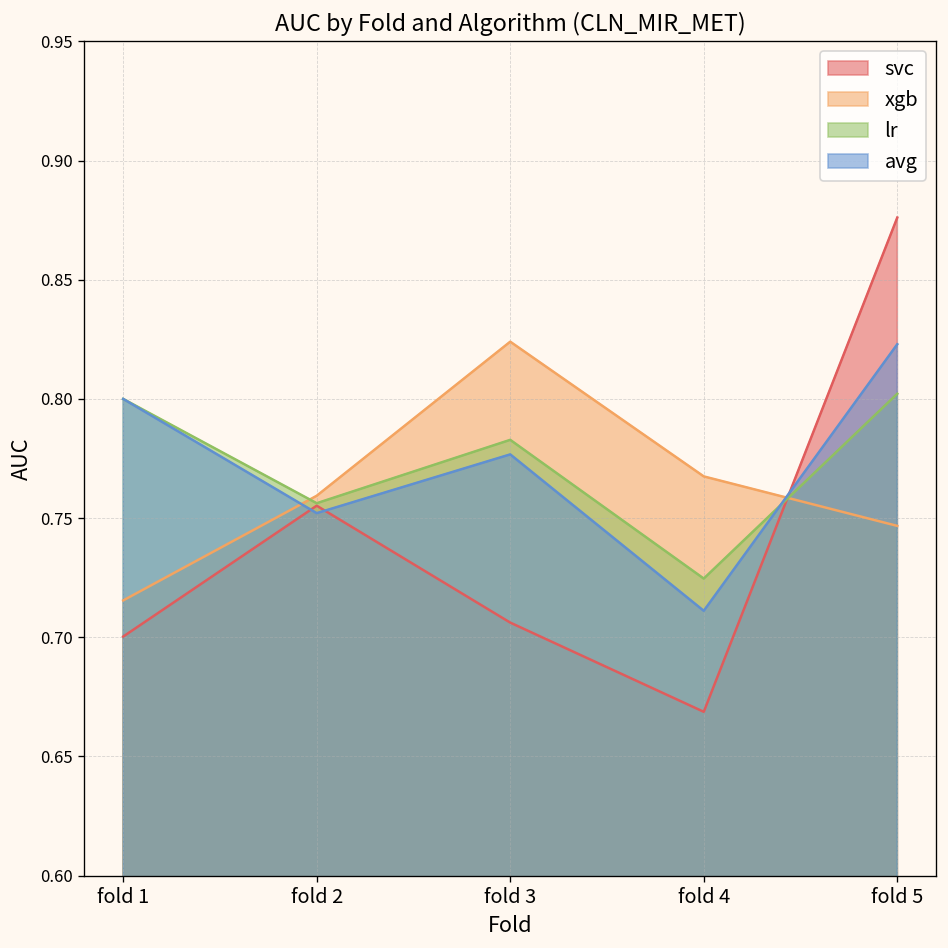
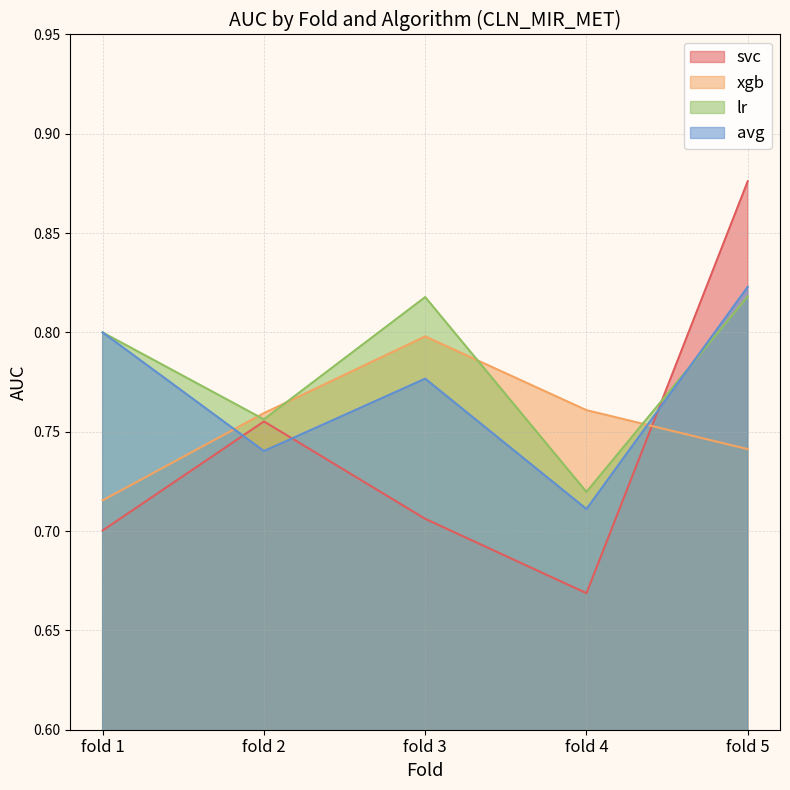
avg, fold 2: 0.752 -> 0.740
xgb, fold 3: 0.824 -> 0.798
lr, fold 3: 0.783 -> 0.818
xgb, fold 4: 0.768 -> 0.761
lr, fold 4: 0.725 -> 0.720
xgb, fold 5: 0.747 -> 0.741
lr, fold 5: 0.802 -> 0.818
